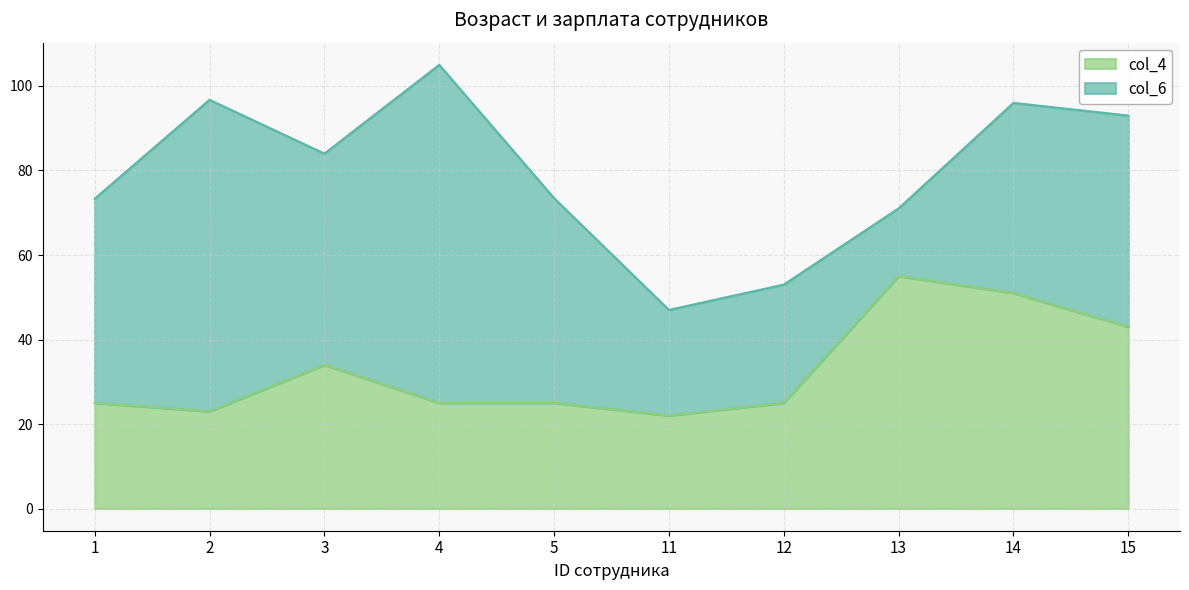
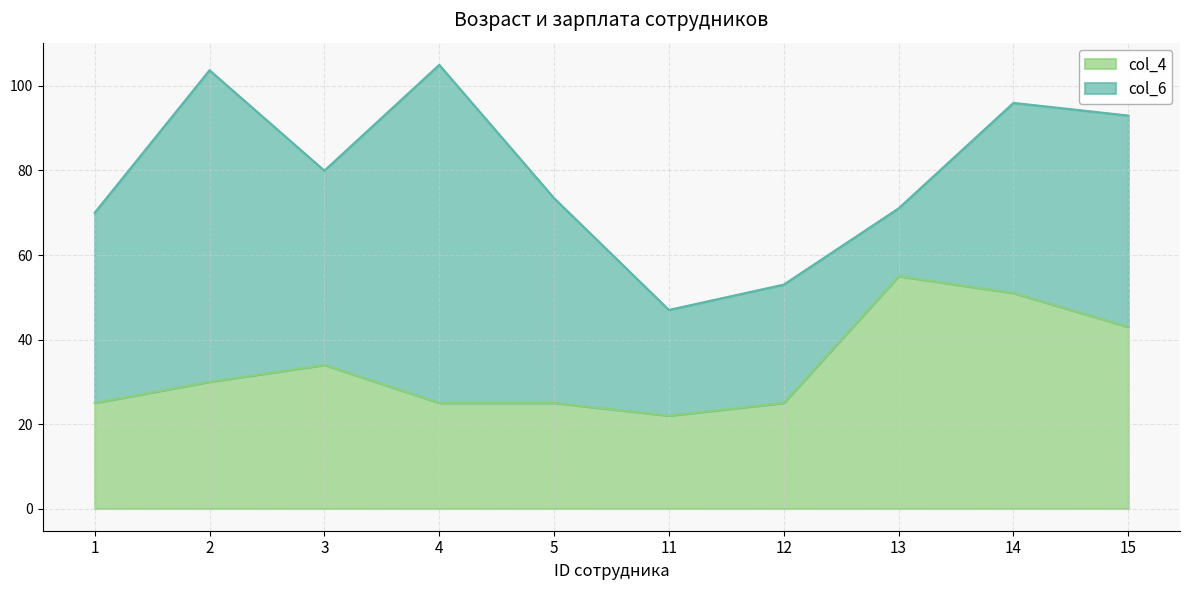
col_6, 1: 48 -> 45
col_4, 2: 23 -> 30
col_6, 3: 50 -> 46
